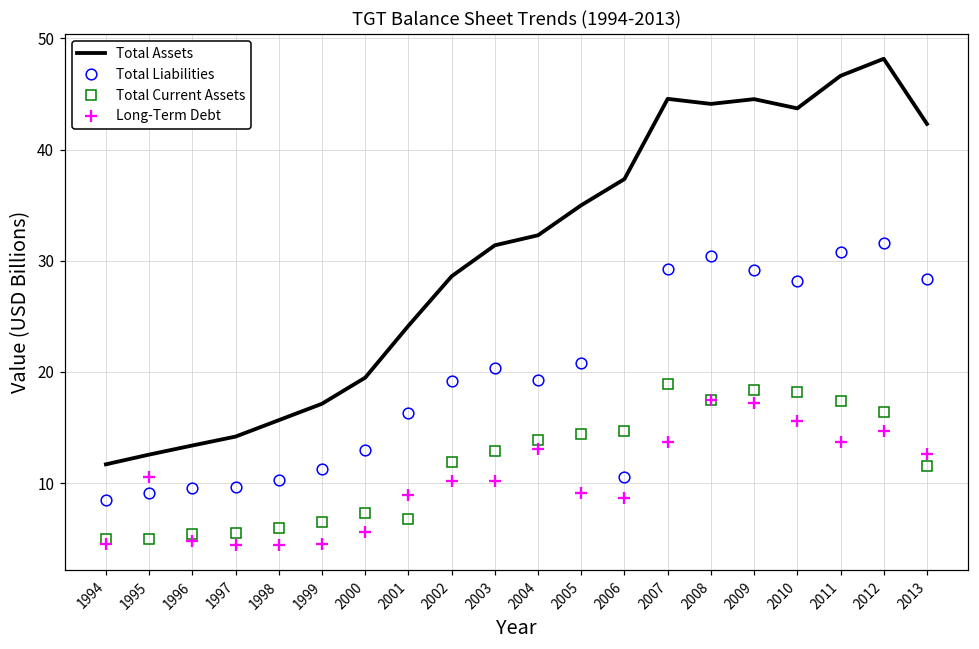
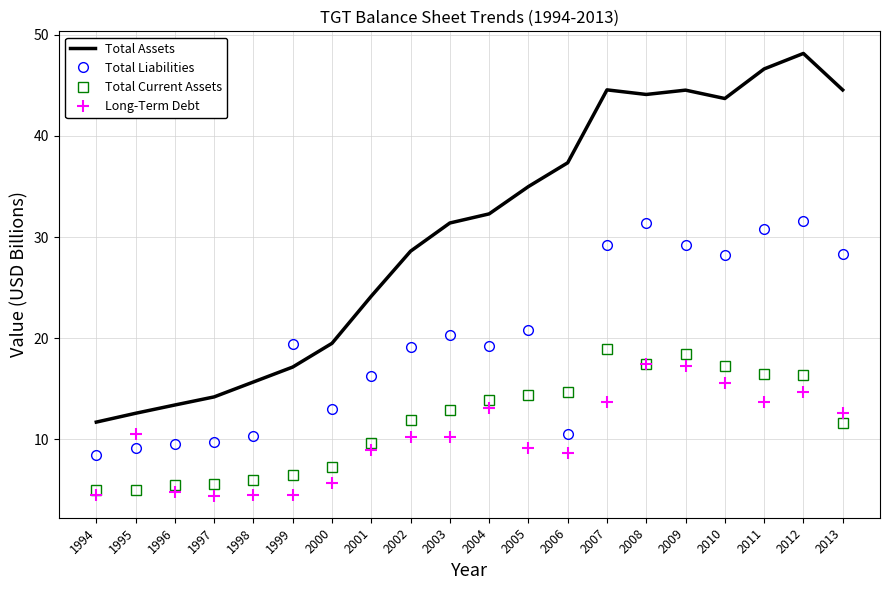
Total Liabilities, 1999: 11.3 -> 19.5
Total Current Assets, 2001: 6.8 -> 9.6
Total Liabilities, 2008: 30.4 -> 31.4
Total Current Assets, 2010: 18.2 -> 17.2
Total Current Assets, 2011: 17.4 -> 16.4
Total Assets, 2013: 42.3 -> 44.6
